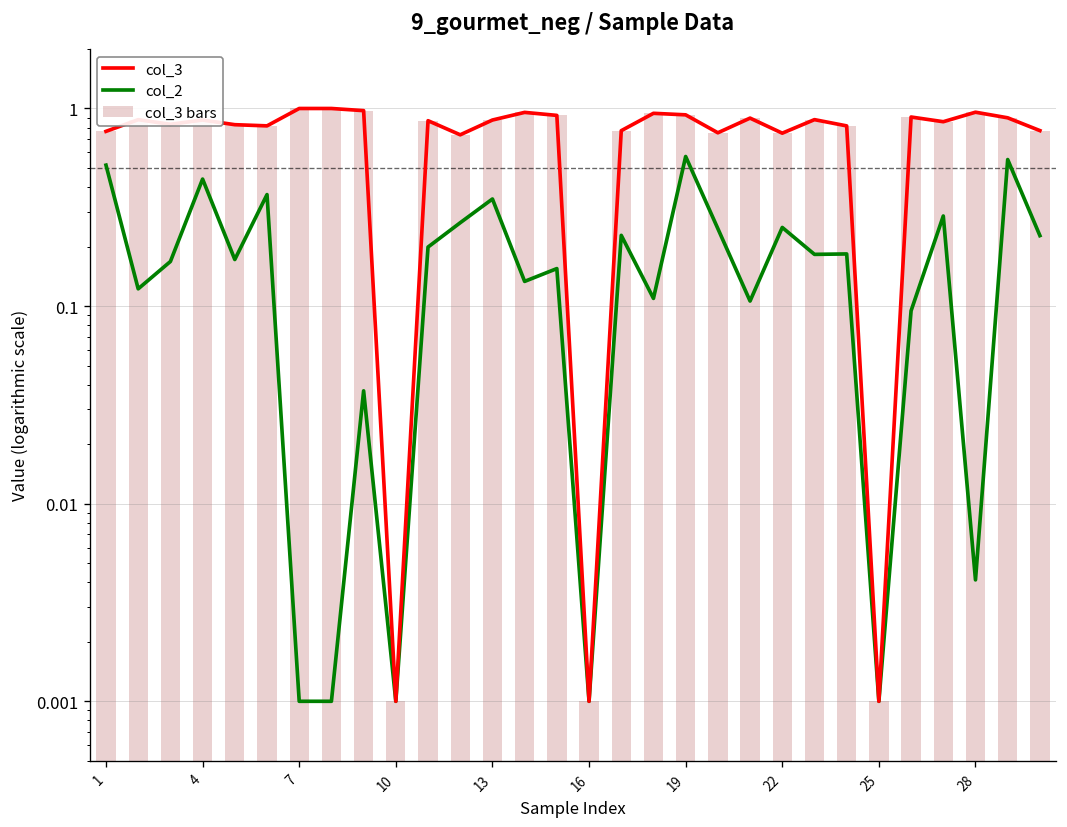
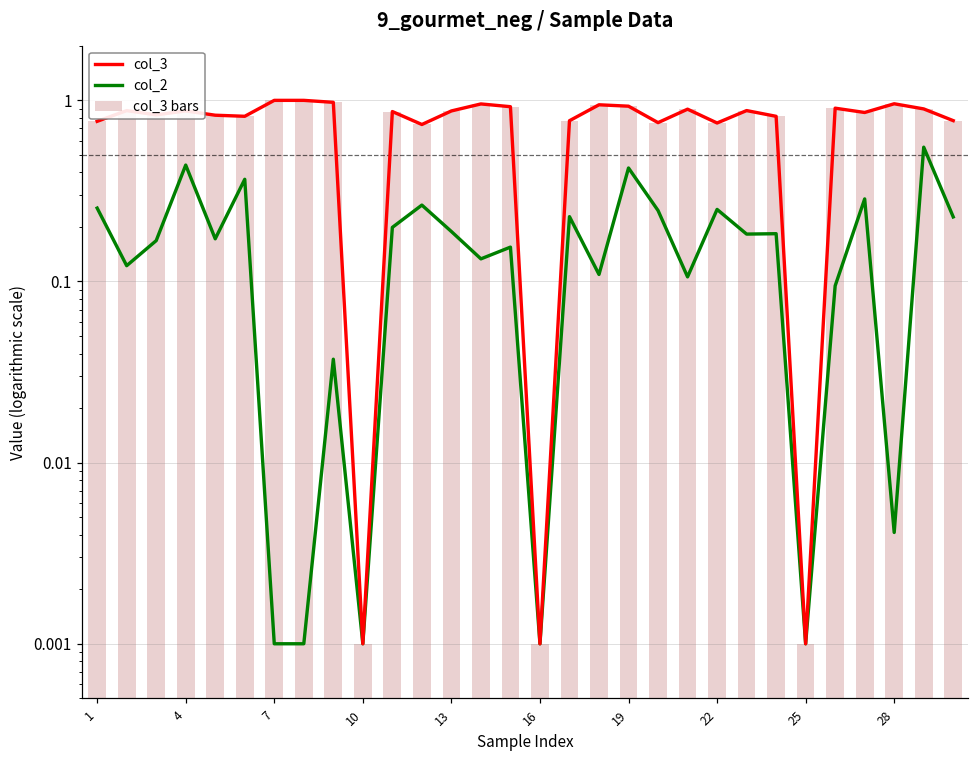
col_2, 1: 0.52 -> 0.25
col_2, 13: 0.35 -> 0.19
col_2, 19: 0.57 -> 0.42
